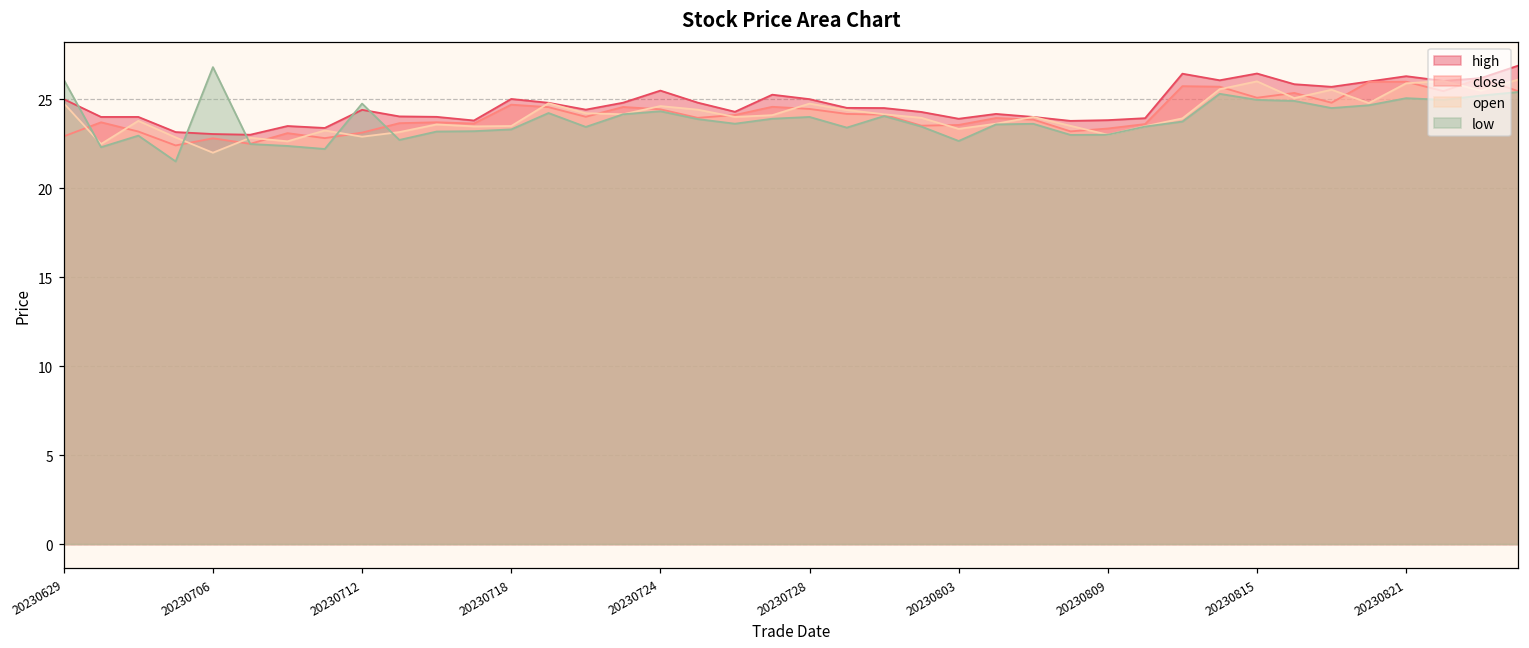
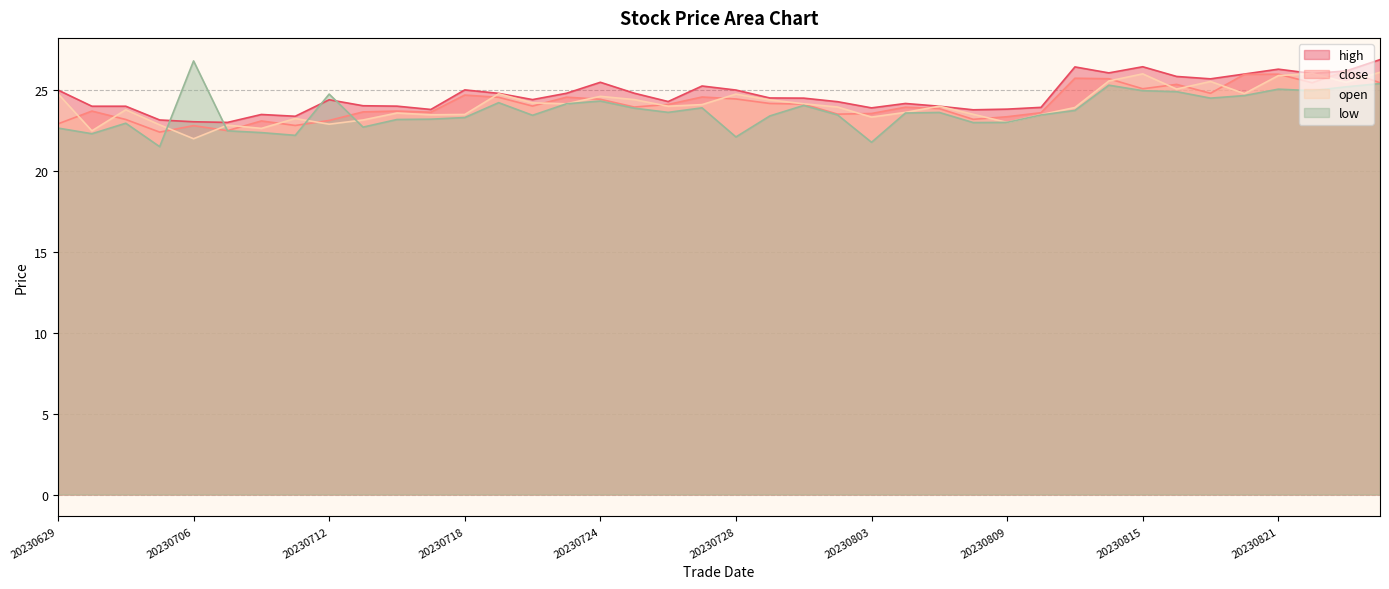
low, 20230629: 26.1 -> 22.7
low, 20230728: 24.0 -> 22.1
low, 20230803: 22.7 -> 21.8
